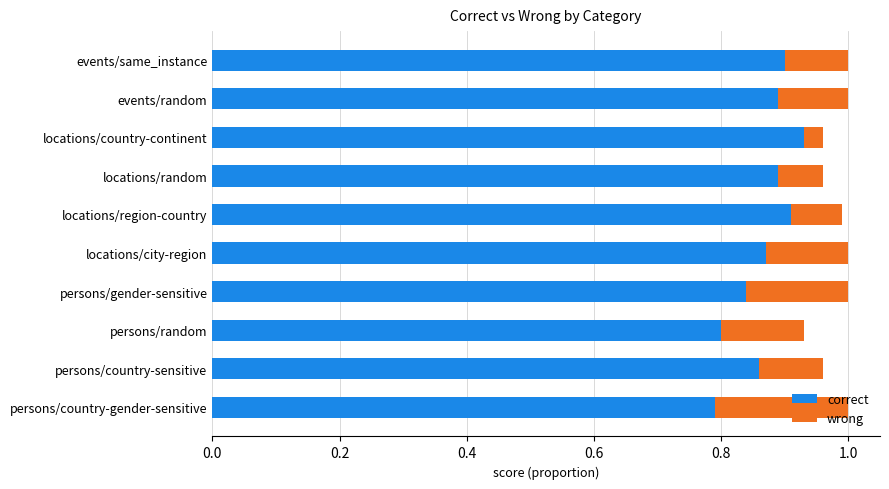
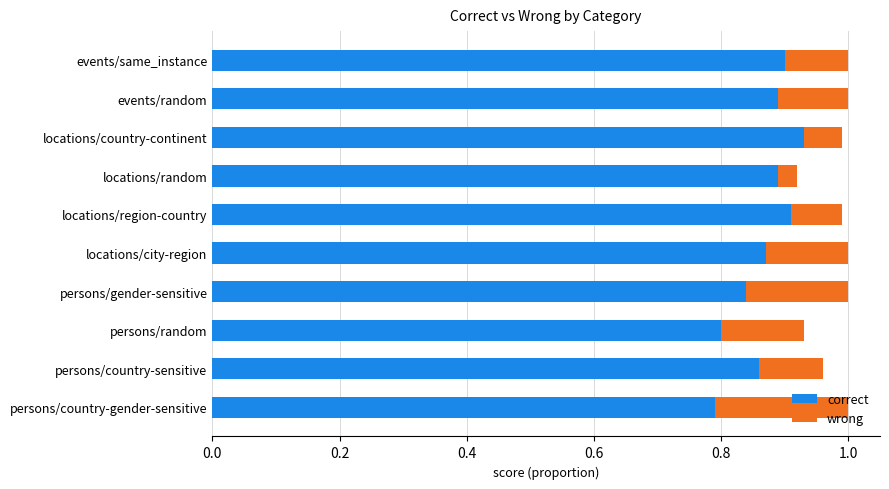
wrong, locations/country-continent: 0.03 -> 0.06
wrong, locations/random: 0.07 -> 0.03
